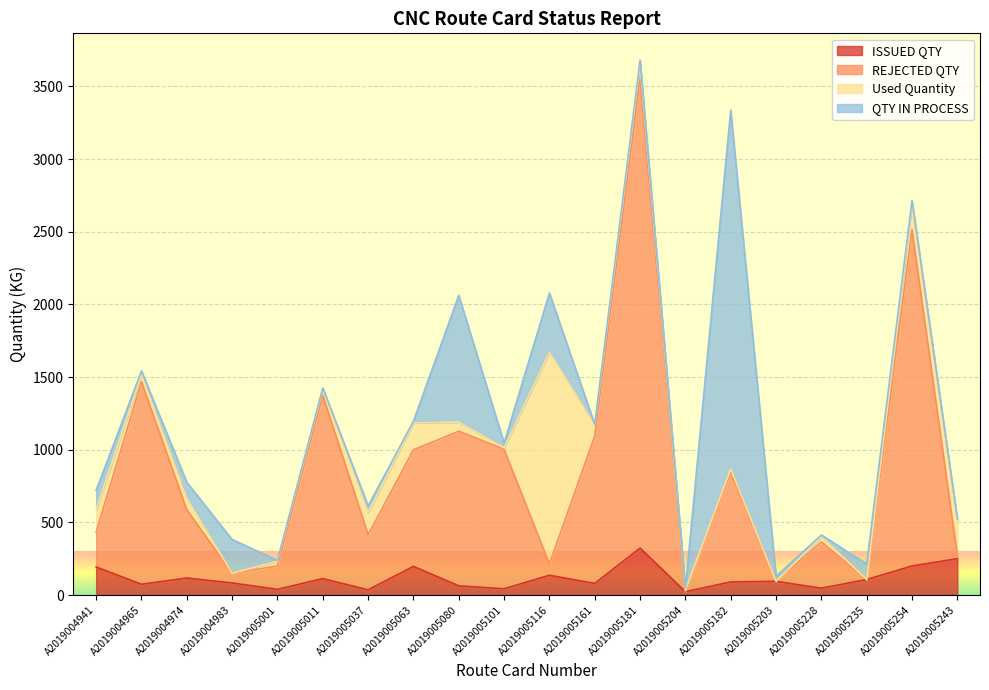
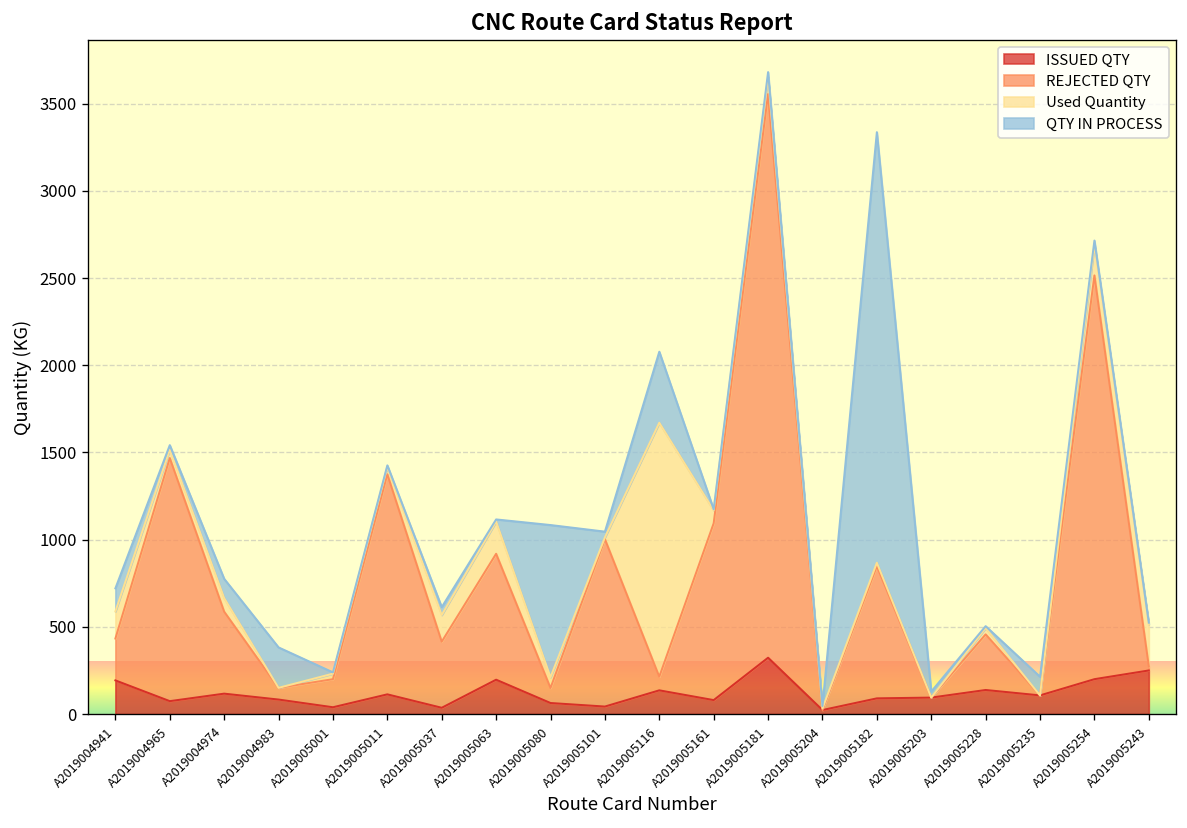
REJECTED QTY, A2019005063: 800 -> 720
REJECTED QTY, A2019005080: 1060 -> 90
ISSUED QTY, A2019005228: 50 -> 140
